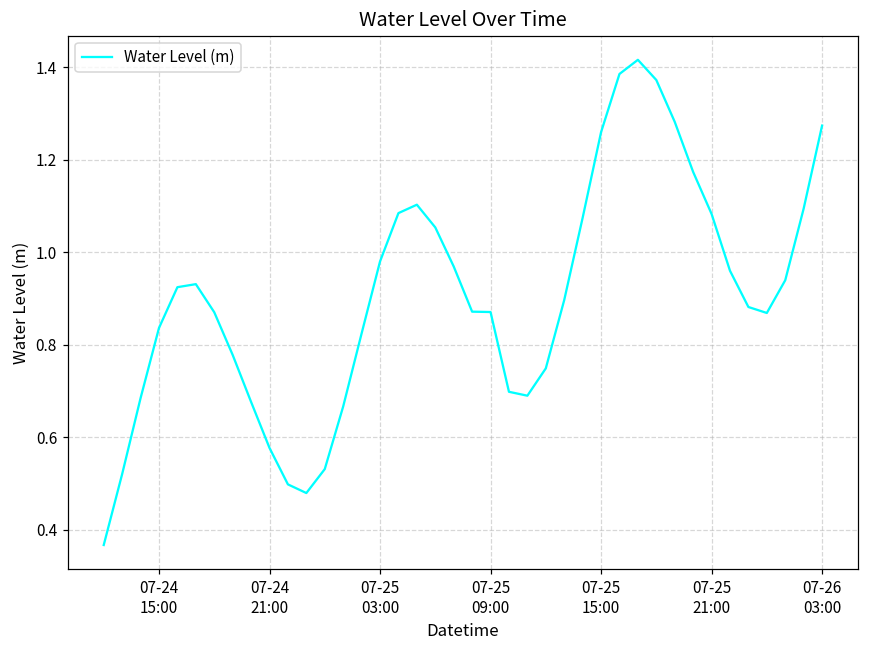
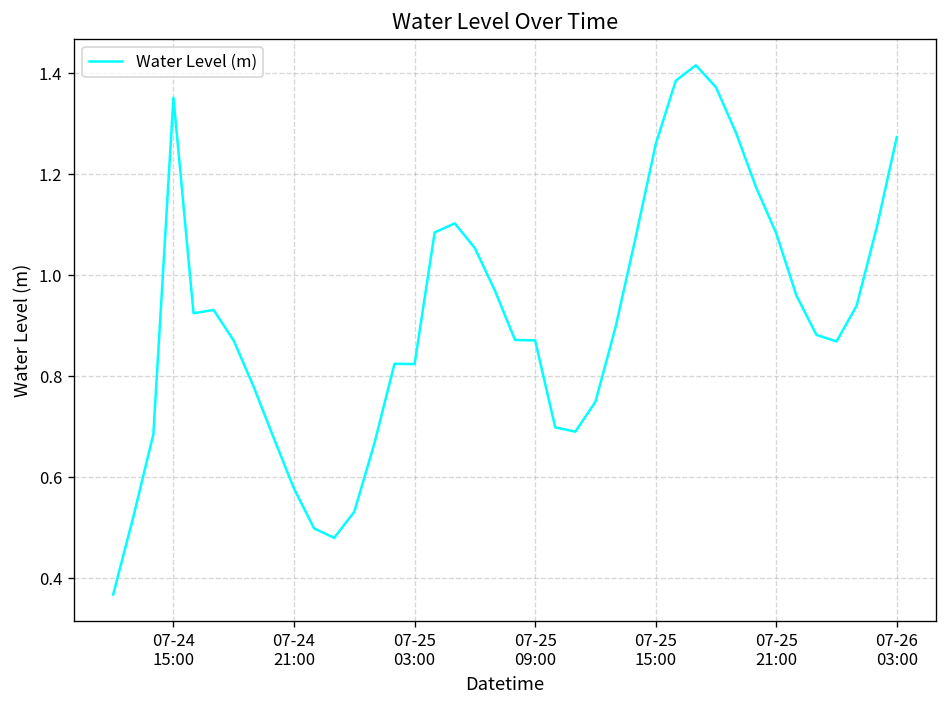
07-24 15:00: 0.84 -> 1.35
07-25 03:00: 0.98 -> 0.82
